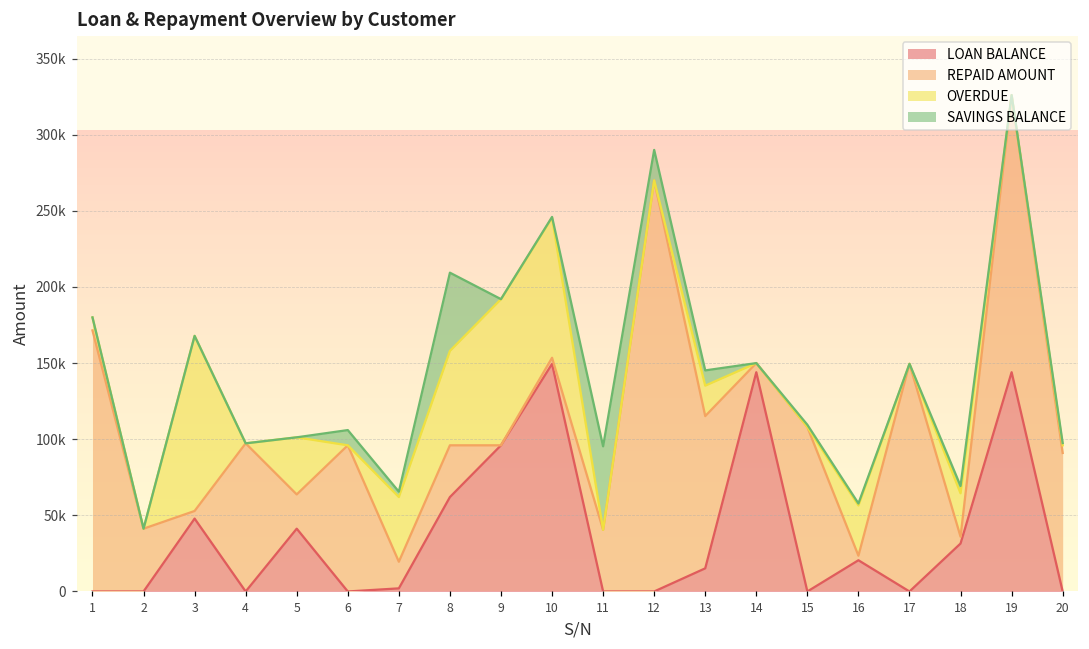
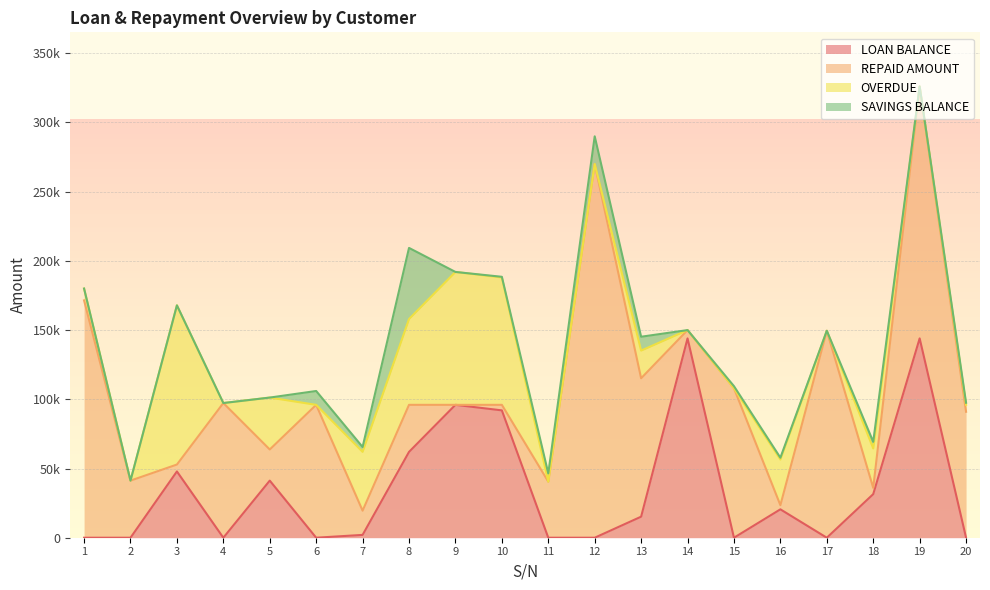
LOAN BALANCE, 10: 149000 -> 92000
SAVINGS BALANCE, 11: 55000 -> 6000
